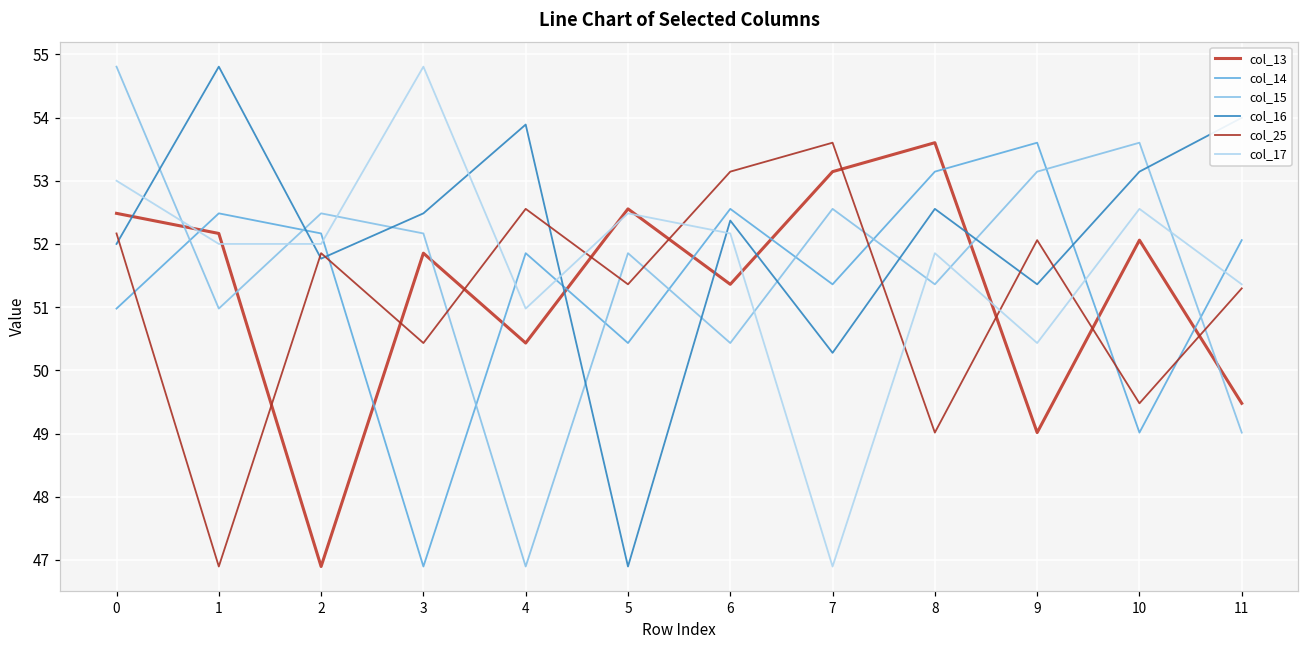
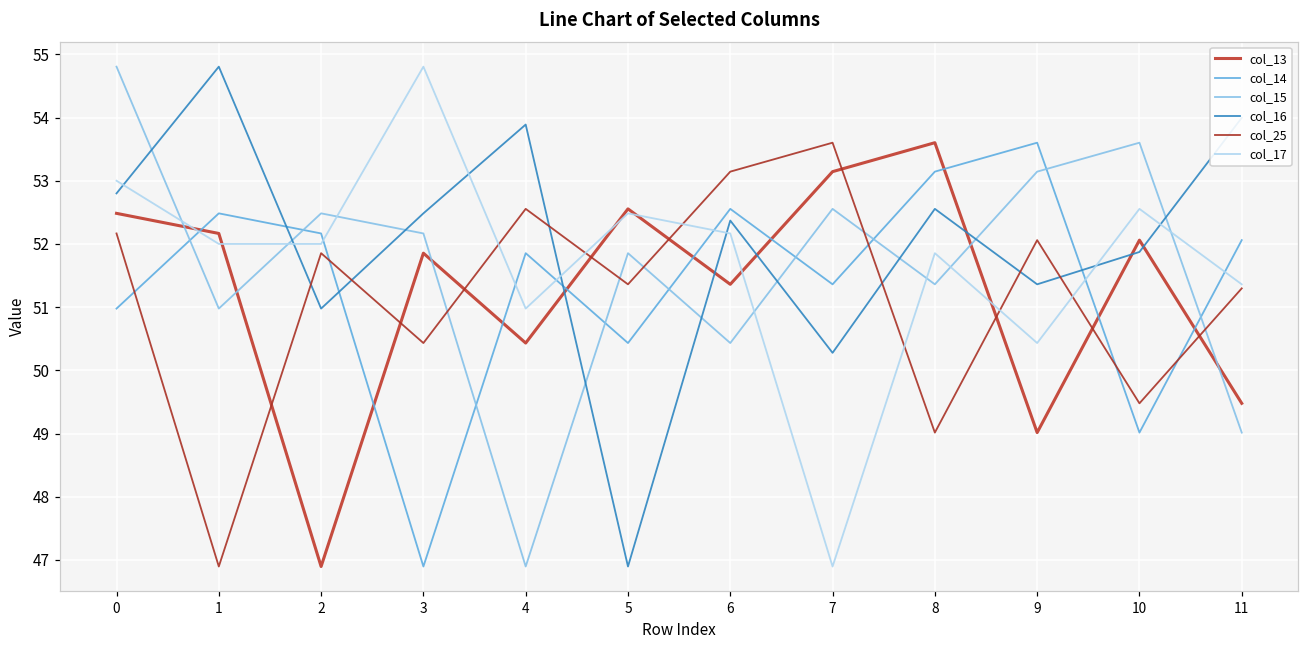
col_16, 0: 52.0 -> 52.8
col_16, 2: 51.8 -> 51.0
col_16, 10: 53.1 -> 51.9
